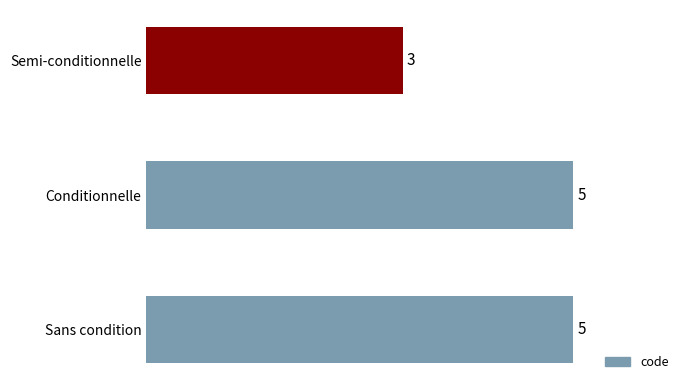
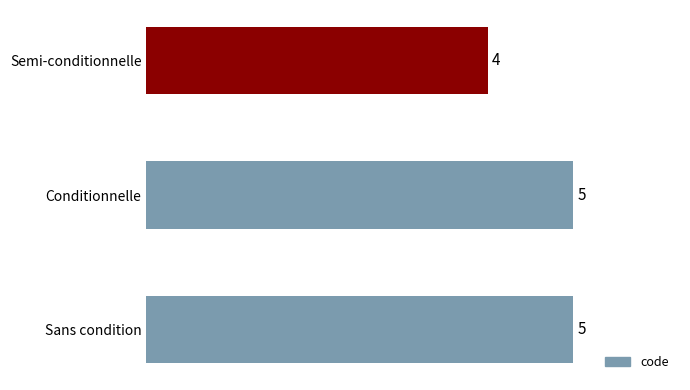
Semi-conditionnelle: 3 -> 4
